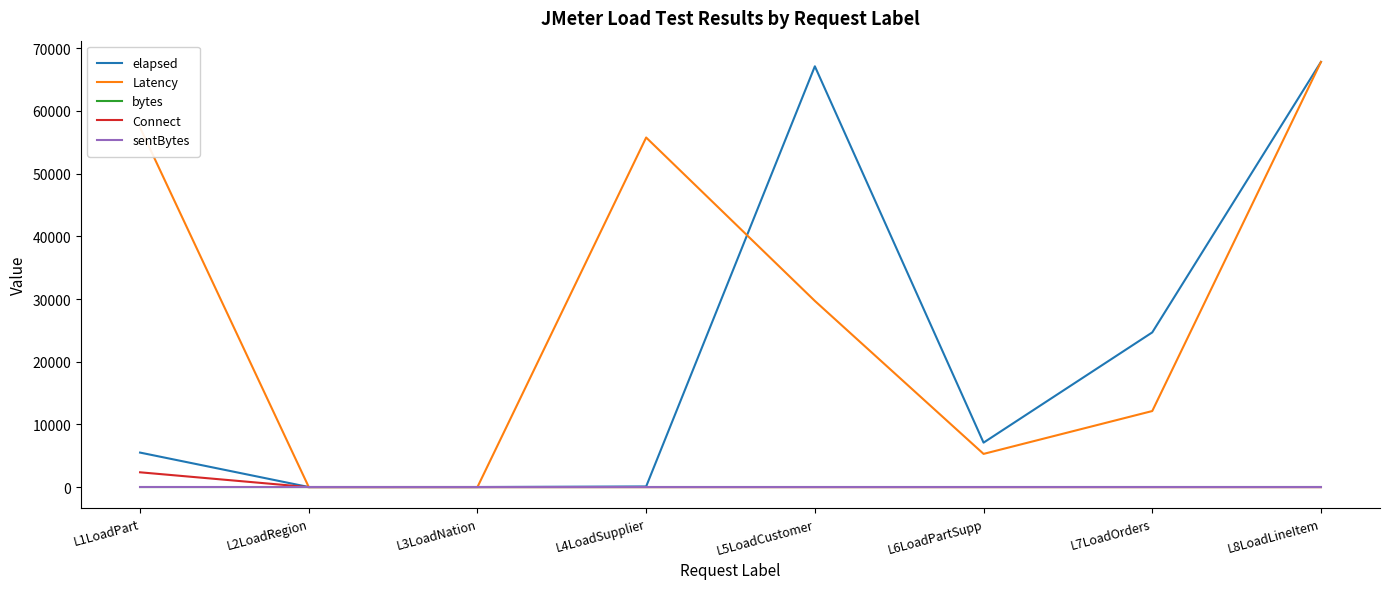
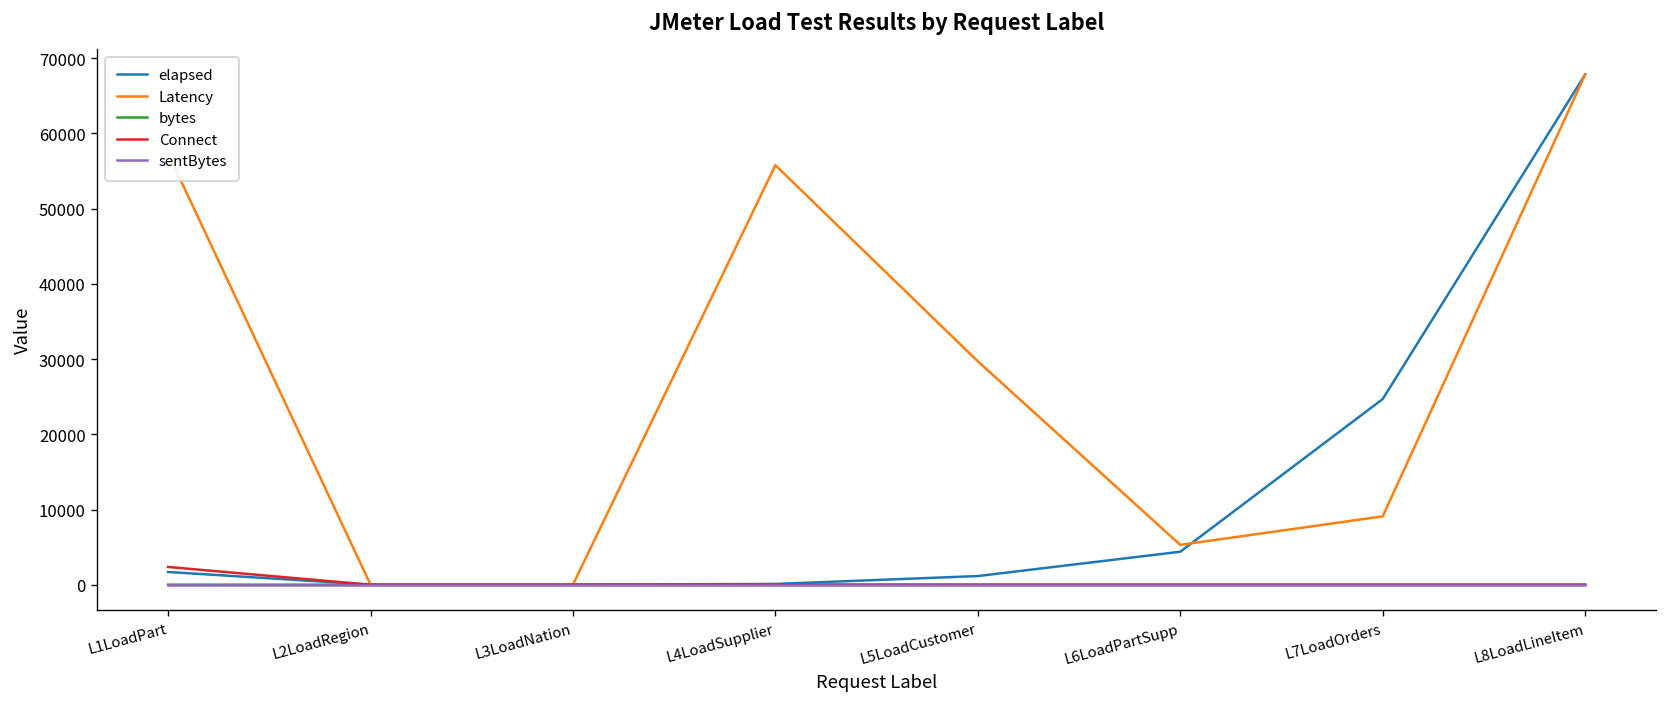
elapsed, L1LoadPart: 6000 -> 2000
elapsed, L5LoadCustomer: 67000 -> 1000
elapsed, L6LoadPartSupp: 7000 -> 4000
Latency, L7LoadOrders: 12000 -> 9000
